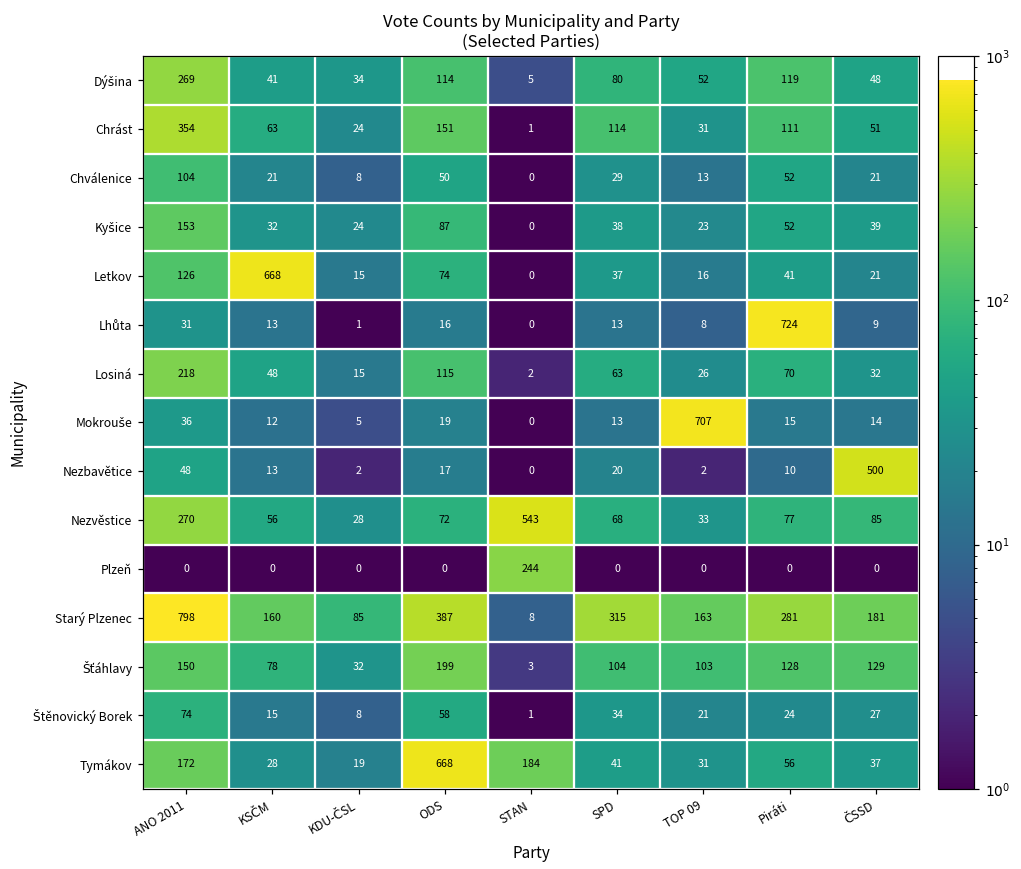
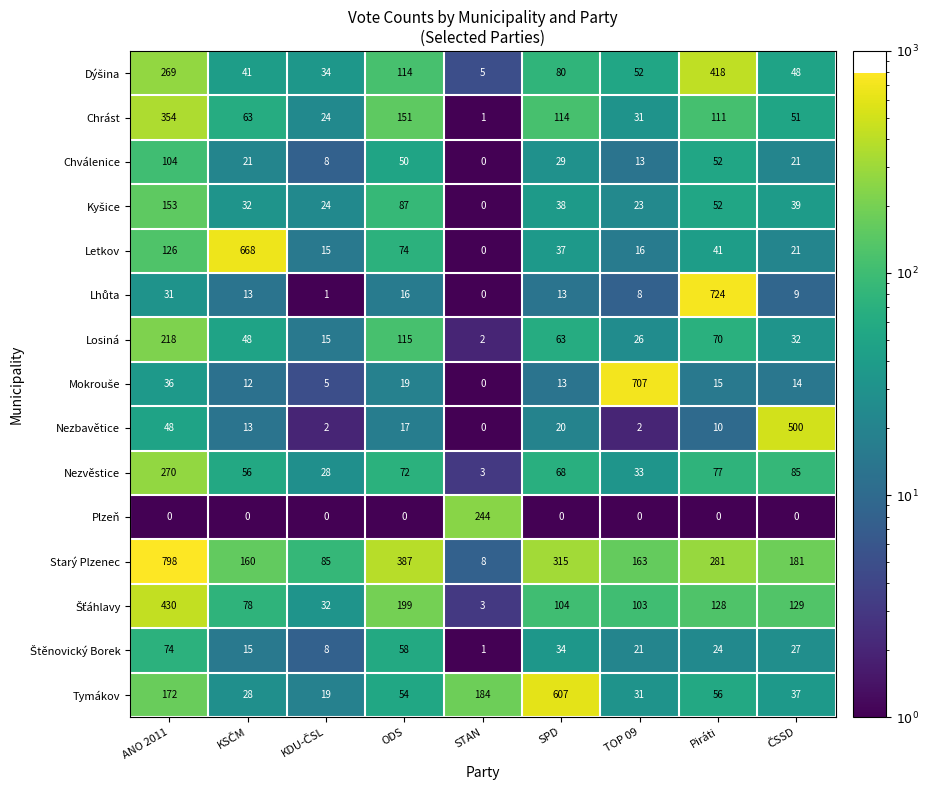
Dýšina, Piráti: 119 -> 418
Nezvěstice, STAN: 543 -> 3
Šťáhlavy, ANO 2011: 150 -> 430
Tymákov, ODS: 668 -> 54
Tymákov, SPD: 41 -> 607
